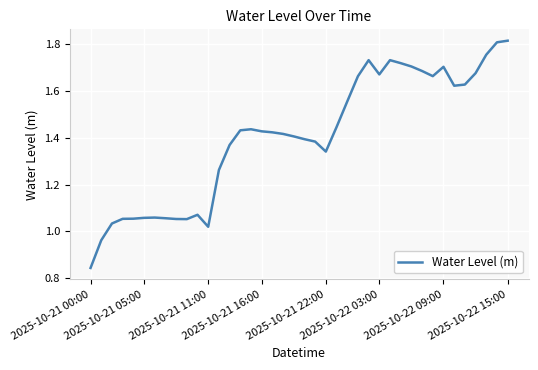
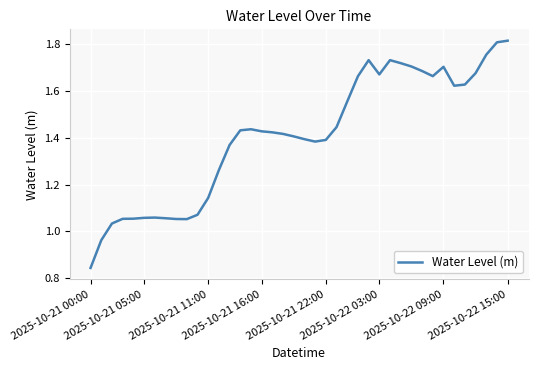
2025-10-21 11:00: 1.02 -> 1.14
2025-10-21 22:00: 1.34 -> 1.39
